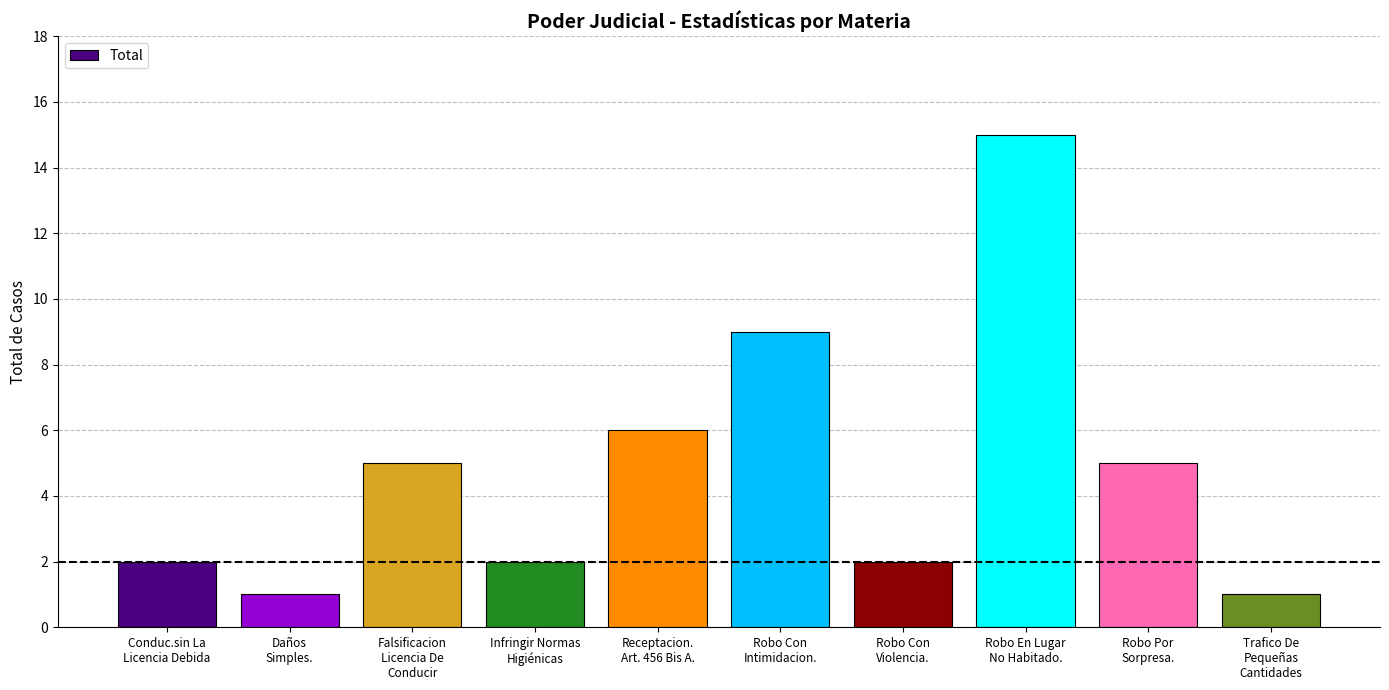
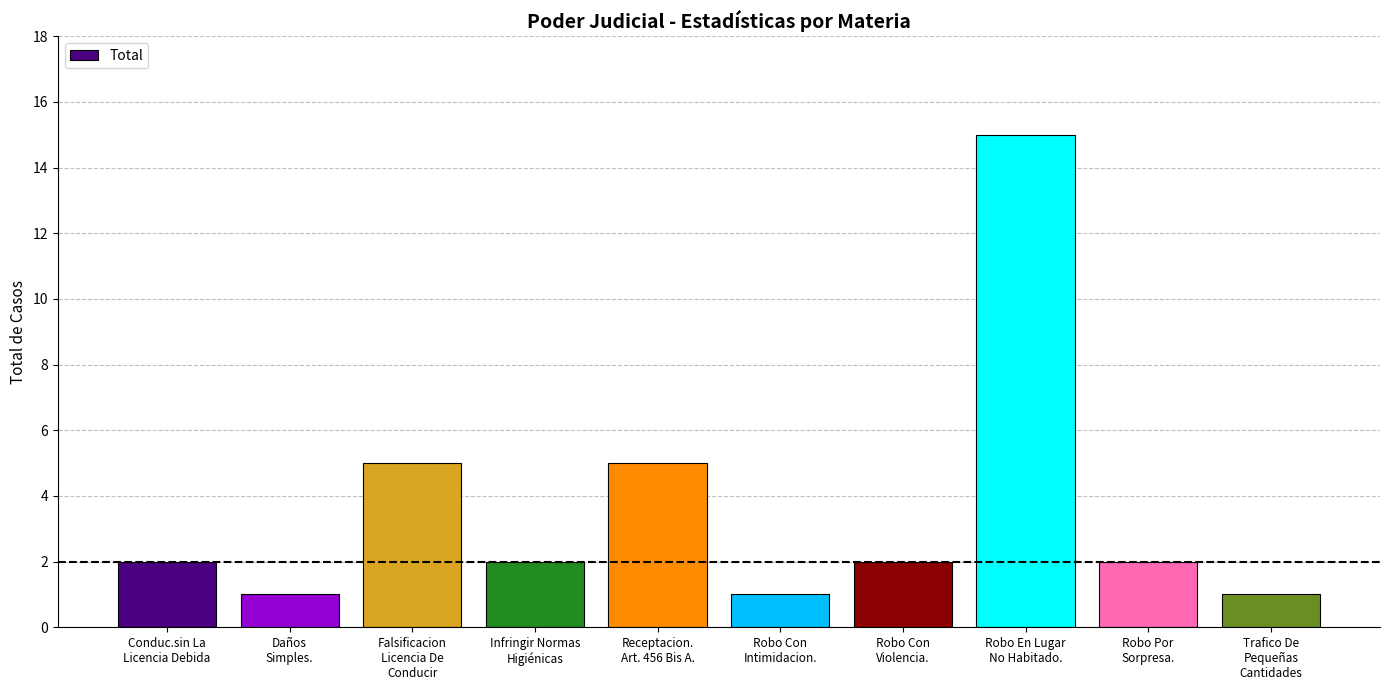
Receptacion. Art. 456 Bis A.: 6 -> 5
Robo Con Intimidacion.: 9 -> 1
Robo Por Sorpresa.: 5 -> 2
